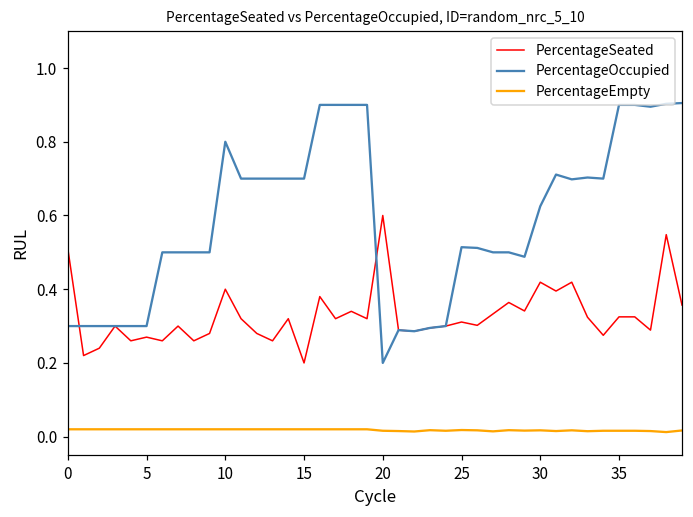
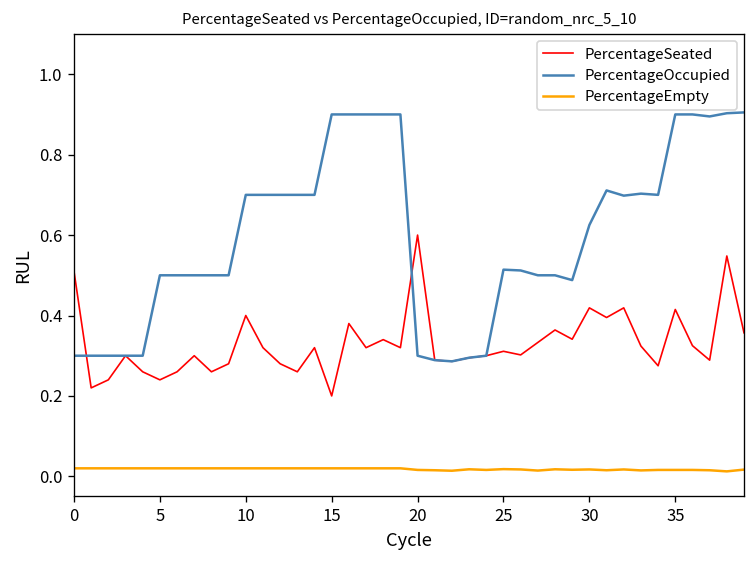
PercentageSeated, 5: 0.27 -> 0.24
PercentageOccupied, 5: 0.3 -> 0.5
PercentageOccupied, 10: 0.8 -> 0.7
PercentageOccupied, 15: 0.7 -> 0.9
PercentageOccupied, 20: 0.2 -> 0.3
PercentageSeated, 35: 0.33 -> 0.42
